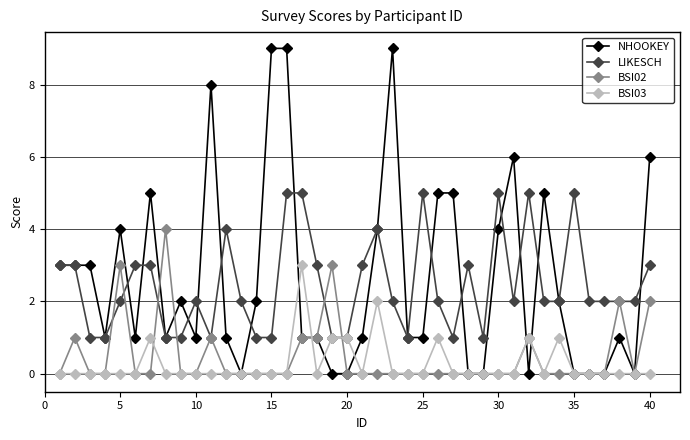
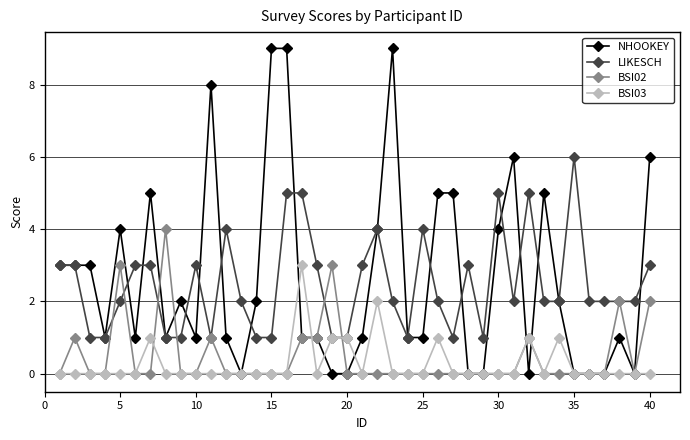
LIKESCH, 10: 2 -> 3
LIKESCH, 25: 5 -> 4
LIKESCH, 35: 5 -> 6
